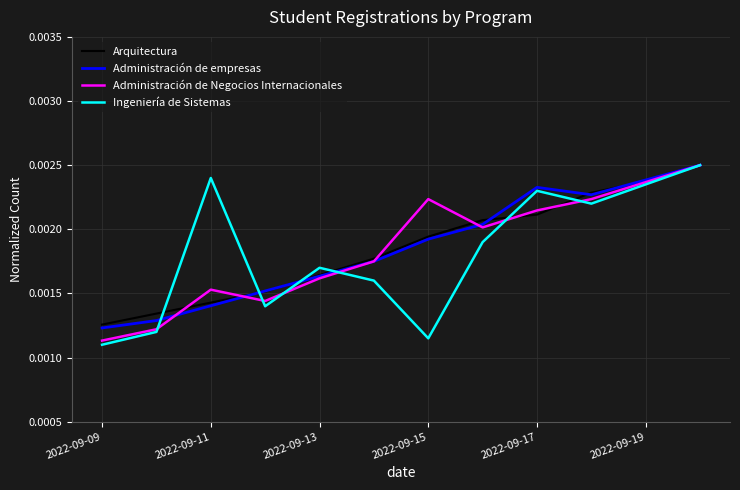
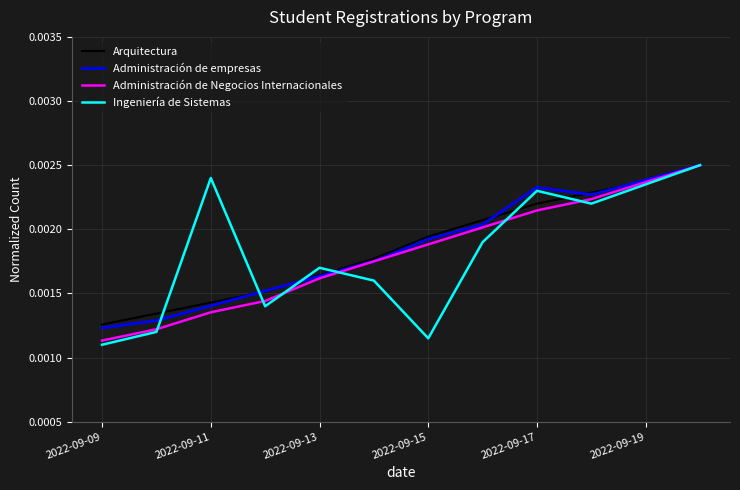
Administración de Negocios Internacionales, 2022-09-11: 0.00153 -> 0.00135
Administración de Negocios Internacionales, 2022-09-15: 0.00224 -> 0.00188
Arquitectura, 2022-09-17: 0.00211 -> 0.00220
